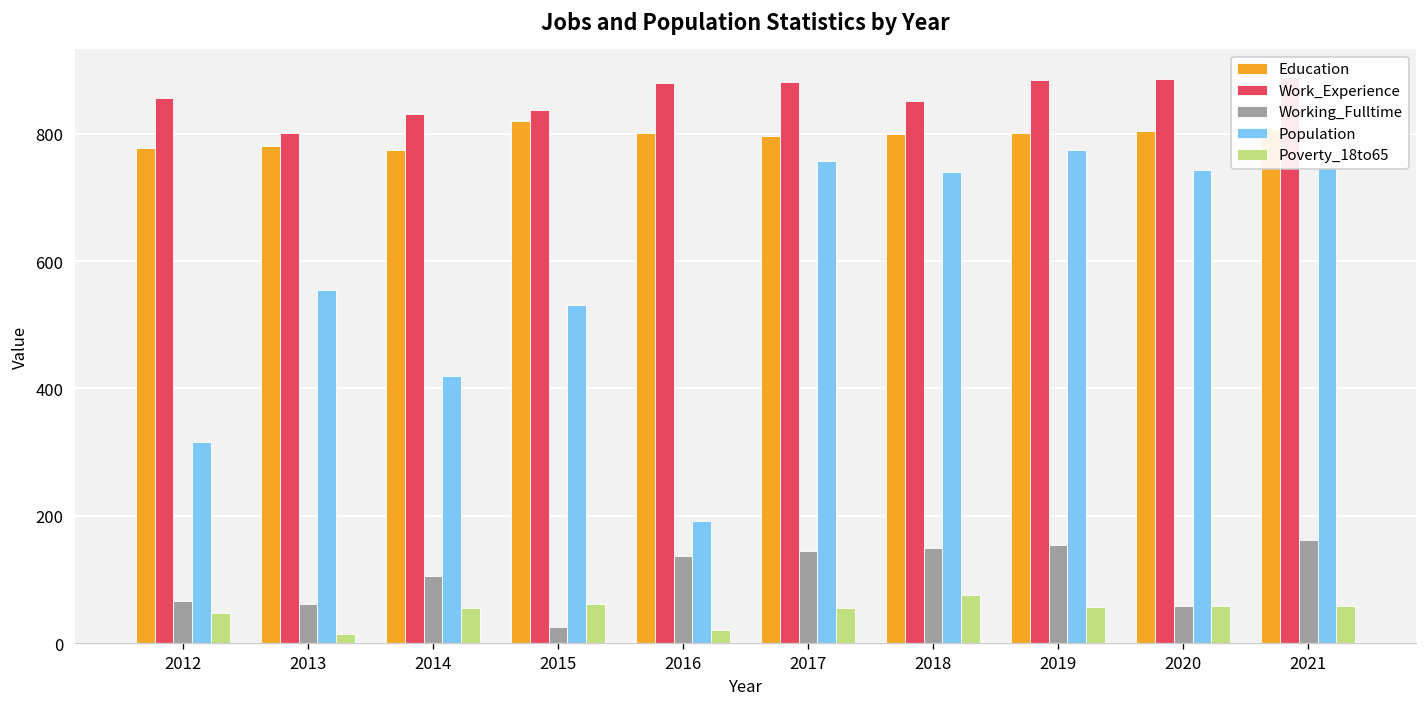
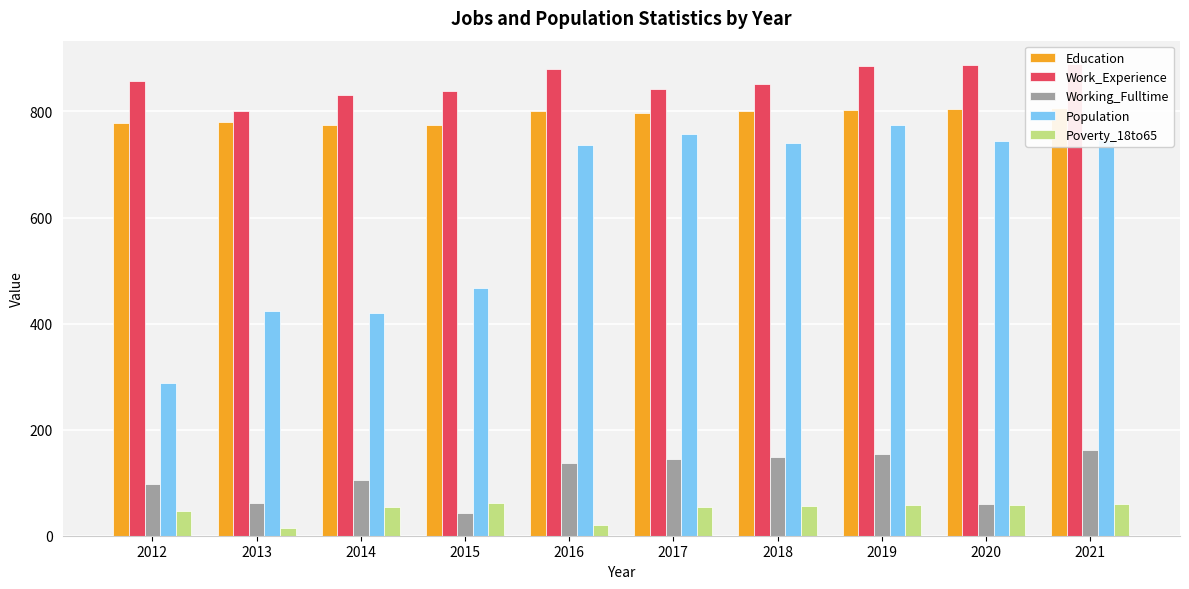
Working_Fulltime, 2012: 70 -> 100
Population, 2012: 320 -> 290
Population, 2013: 560 -> 420
Education, 2015: 820 -> 770
Working_Fulltime, 2015: 30 -> 40
Population, 2015: 530 -> 470
Population, 2016: 190 -> 740
Work_Experience, 2017: 880 -> 840
Poverty_18to65, 2018: 80 -> 60
